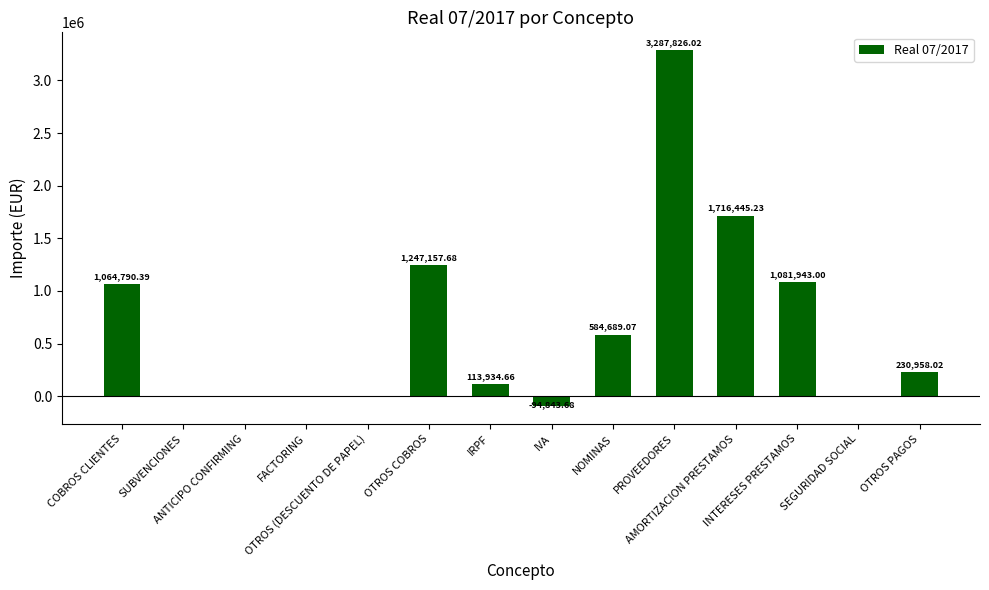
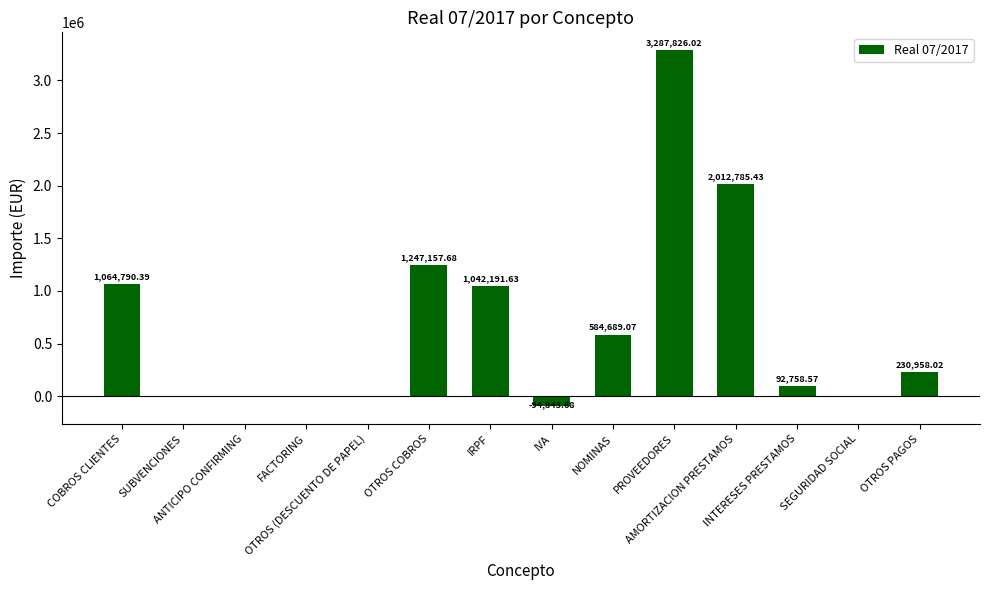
IRPF: 113,934.66 -> 1,042,191.63
AMORTIZACION PRESTAMOS: 1,716,445.23 -> 2,012,785.43
INTERESES PRESTAMOS: 1,081,943.00 -> 92,758.57
